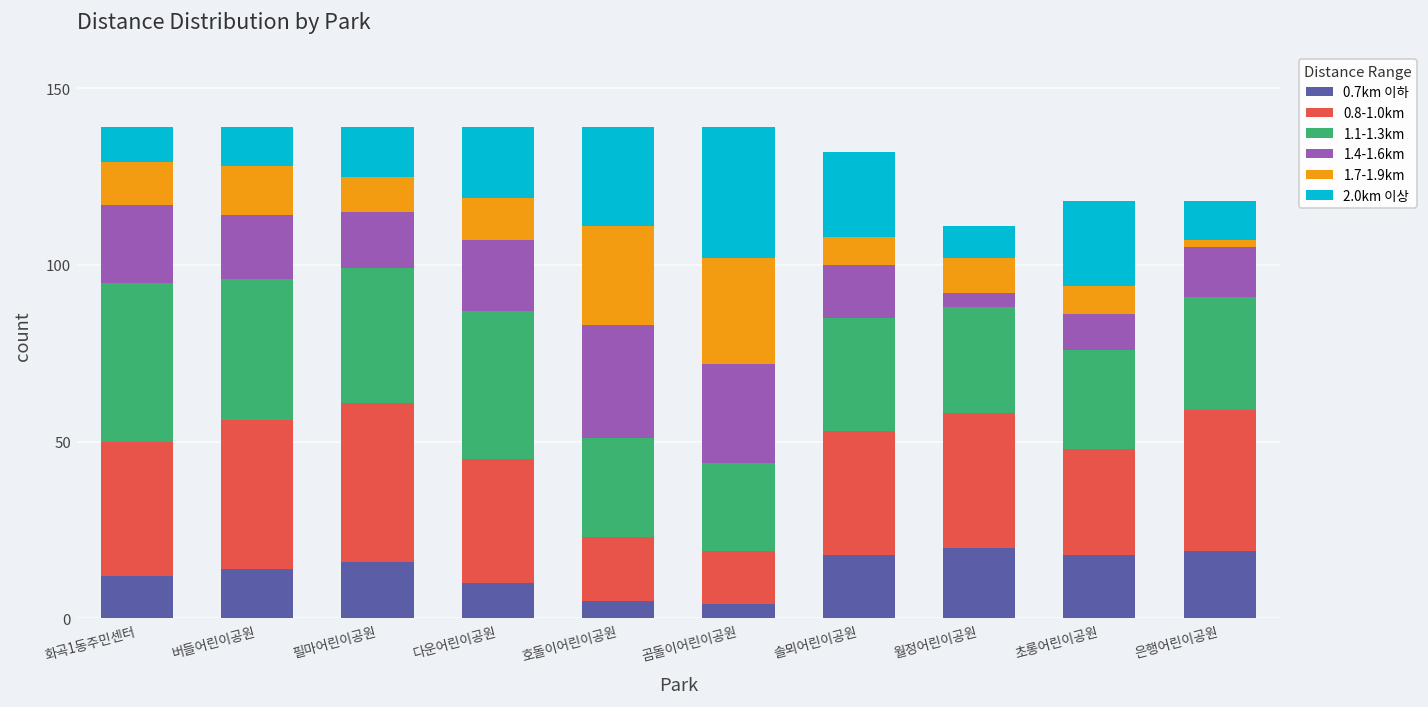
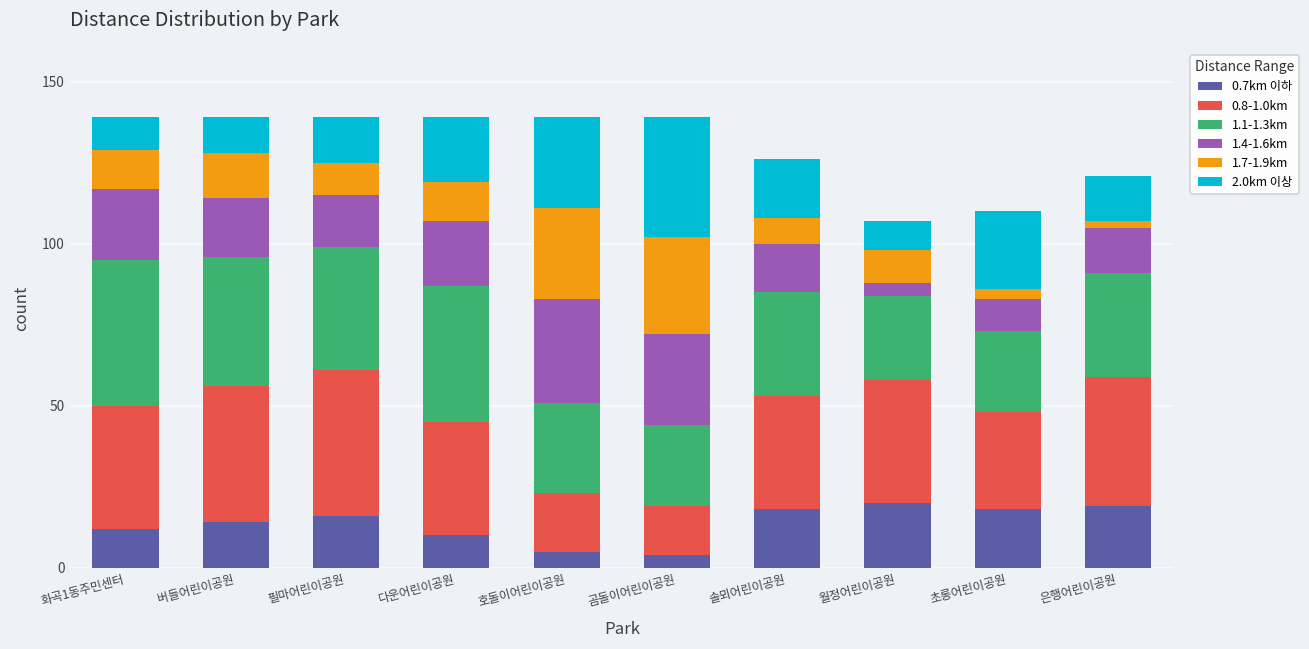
2.0km 이상, 솔뫼어린이공원: 24 -> 18
1.1-1.3km, 월정어린이공원: 30 -> 26
1.1-1.3km, 초롱어린이공원: 28 -> 25
1.7-1.9km, 초롱어린이공원: 8 -> 3
2.0km 이상, 은행어린이공원: 11 -> 14
